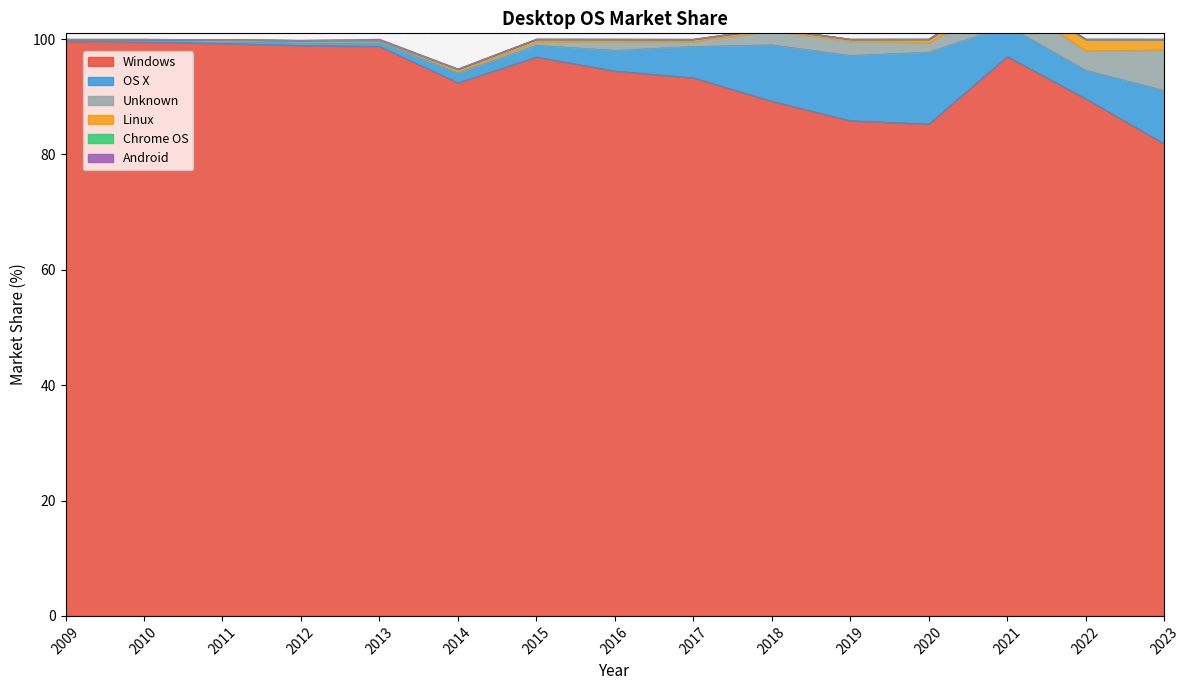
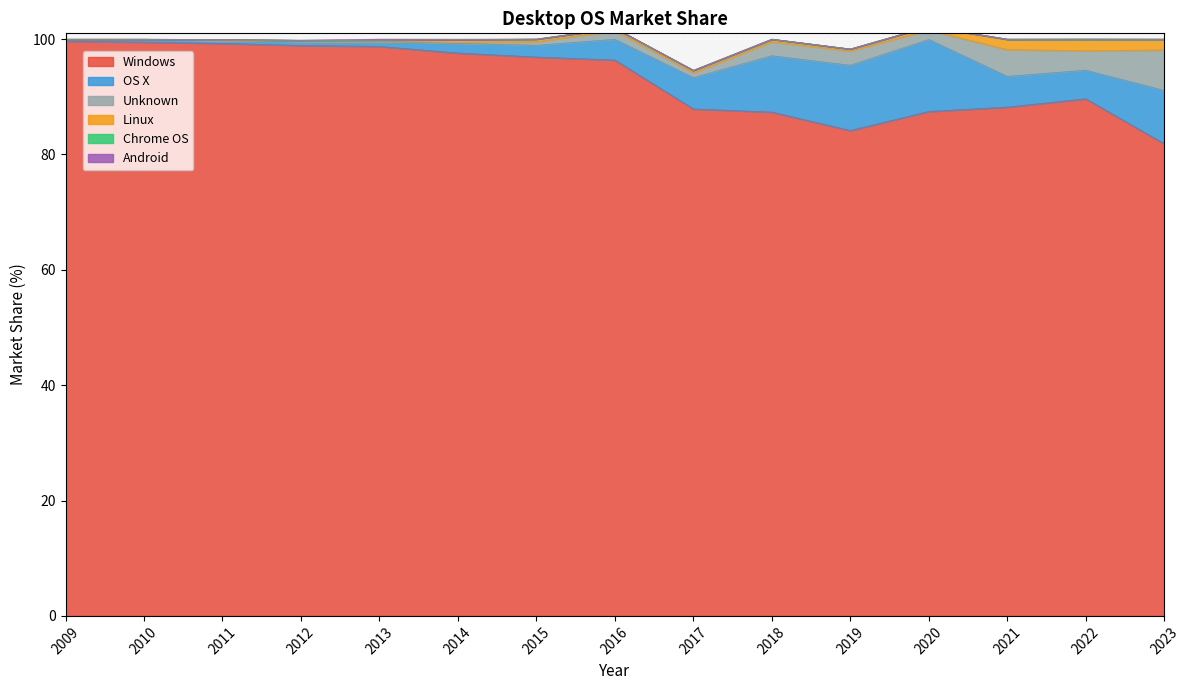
Windows, 2014: 92 -> 98
Windows, 2016: 94 -> 96
Windows, 2017: 93 -> 88
Windows, 2018: 89 -> 87
Windows, 2019: 86 -> 84
Windows, 2020: 85 -> 87
Windows, 2021: 97 -> 88
